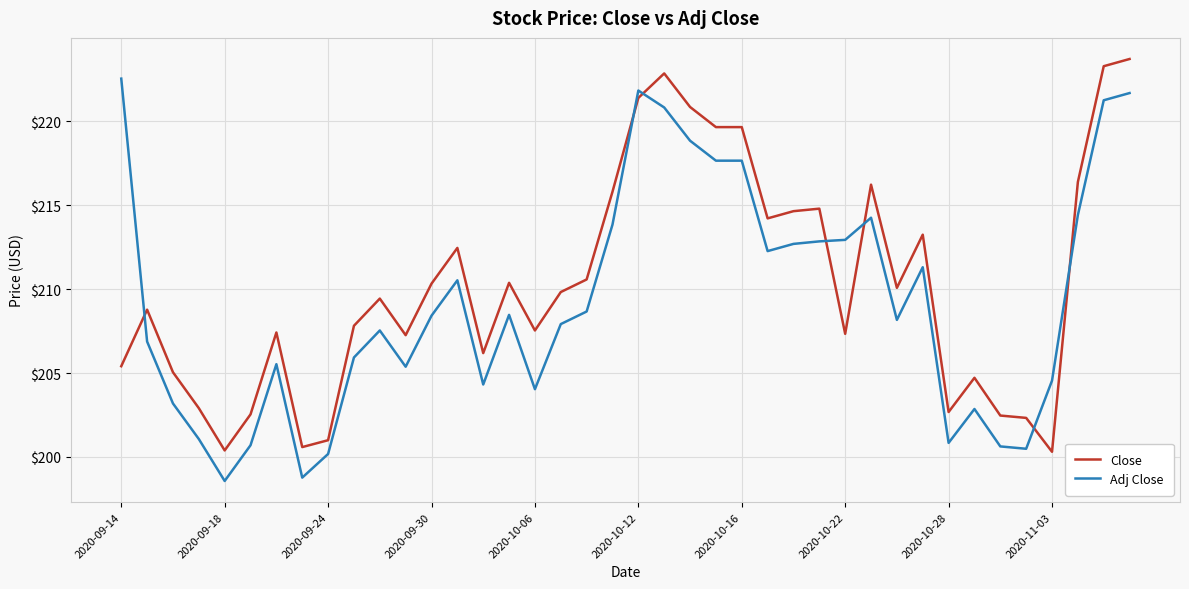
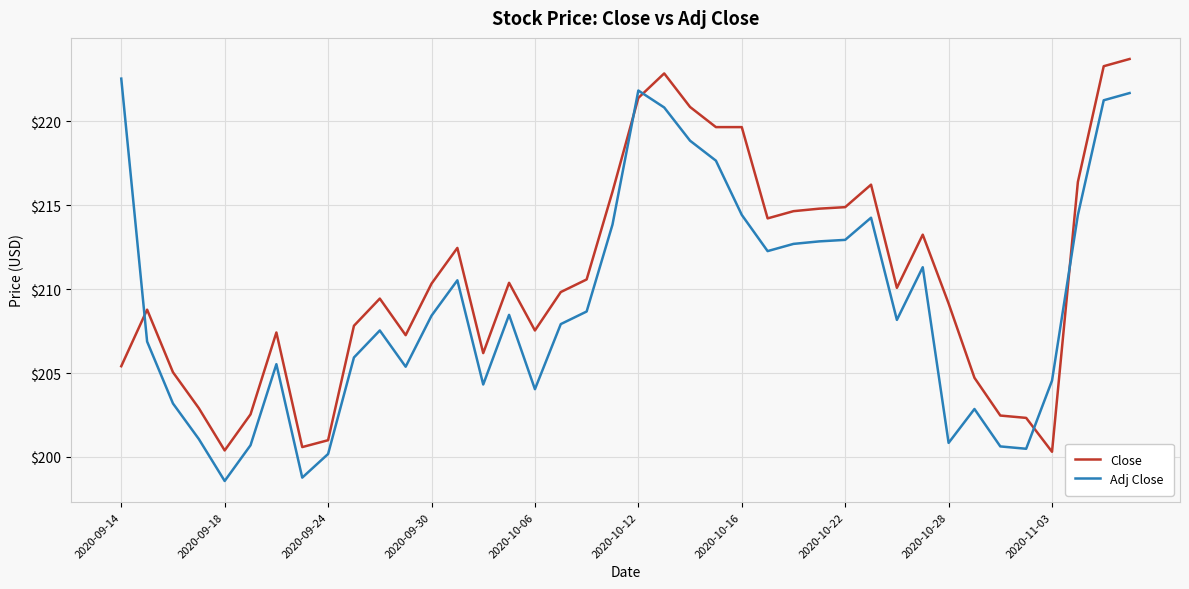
Adj Close, 2020-10-16: $217.7 -> $214.4
Close, 2020-10-22: $207.3 -> $214.9
Close, 2020-10-28: $202.7 -> $209.2
